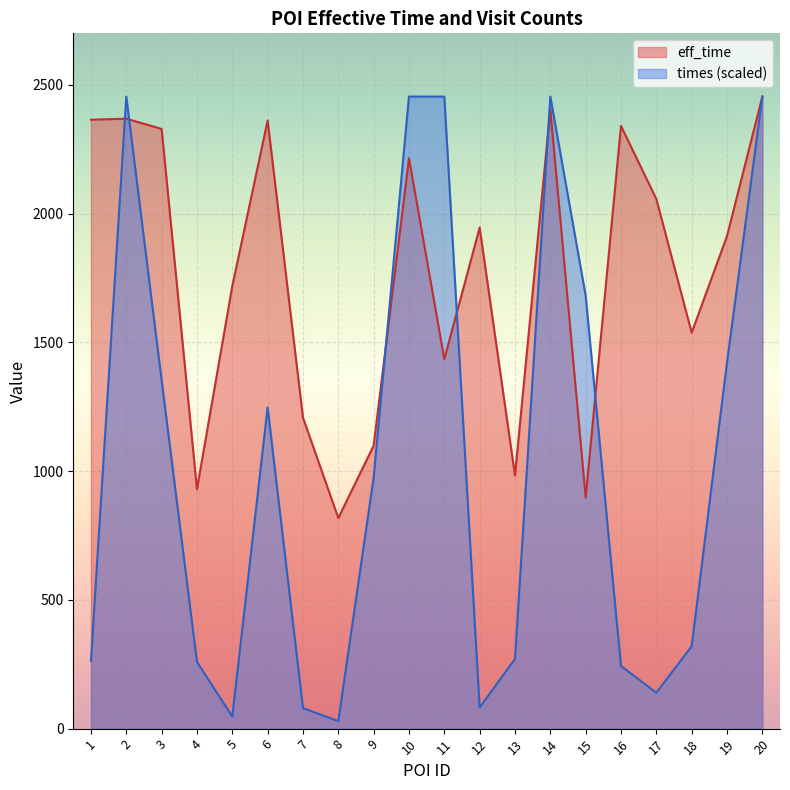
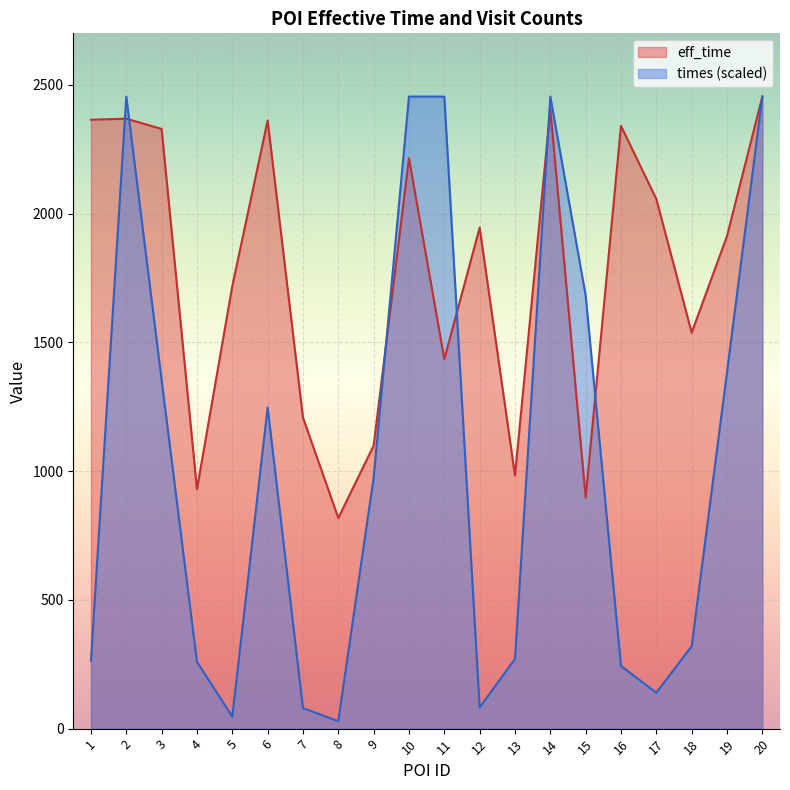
times (scaled), 19: 1420 -> 1380
